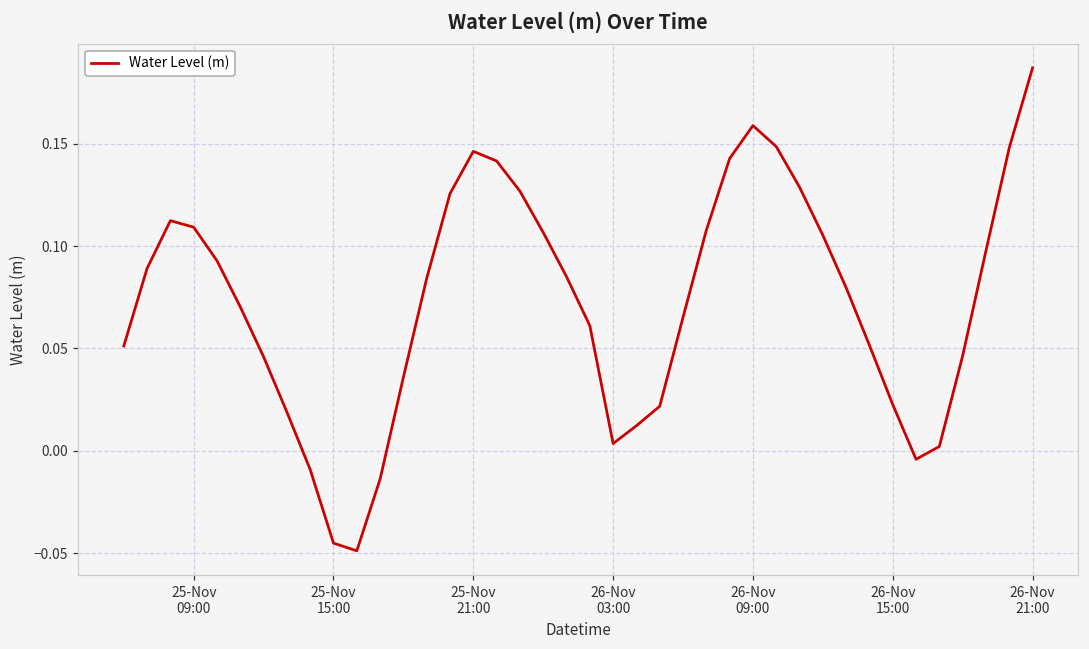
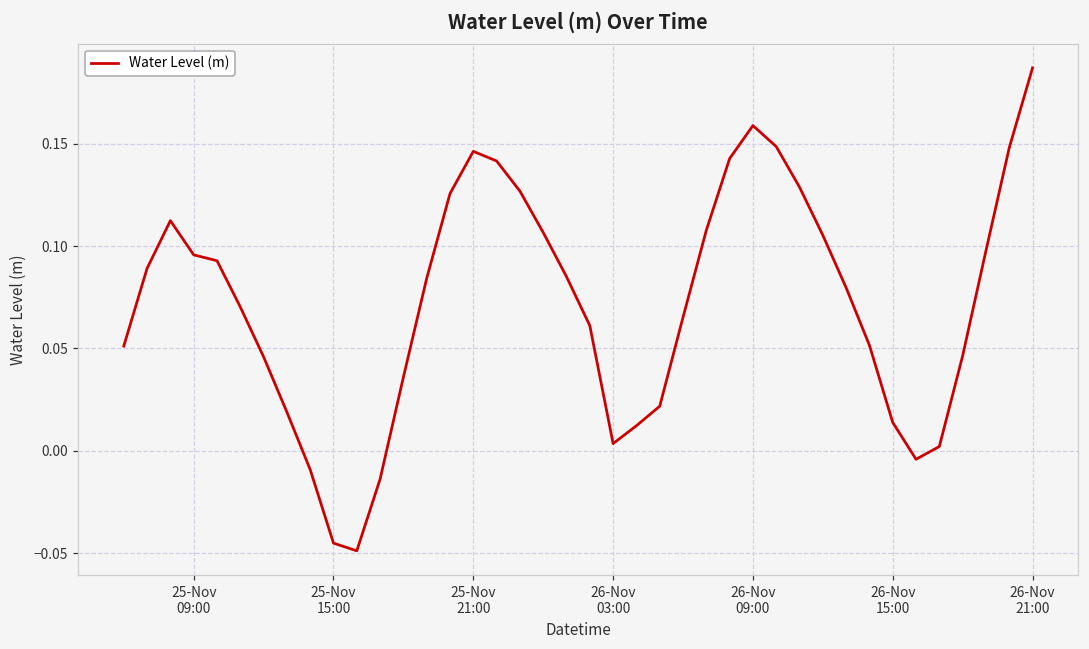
25-Nov 09:00: 0.109 -> 0.096
26-Nov 15:00: 0.023 -> 0.014
